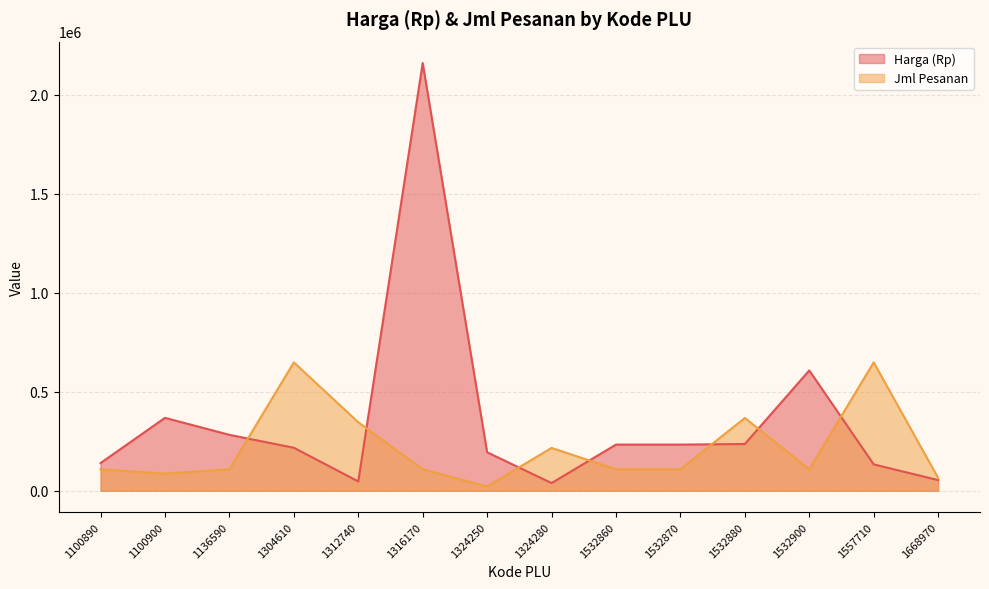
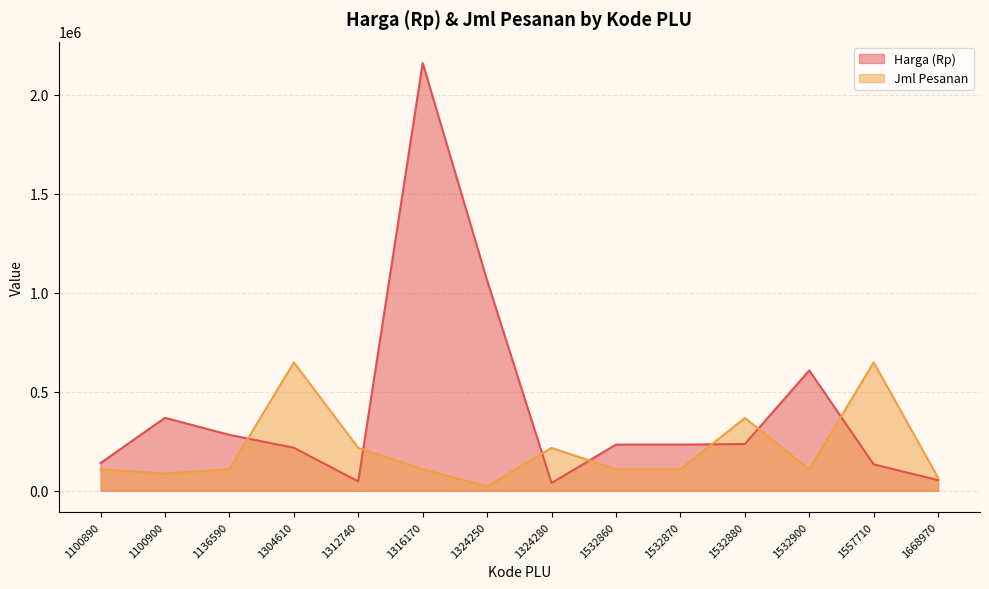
Jml Pesanan, 1312740: 350000 -> 220000
Harga (Rp), 1324250: 190000 -> 1060000
